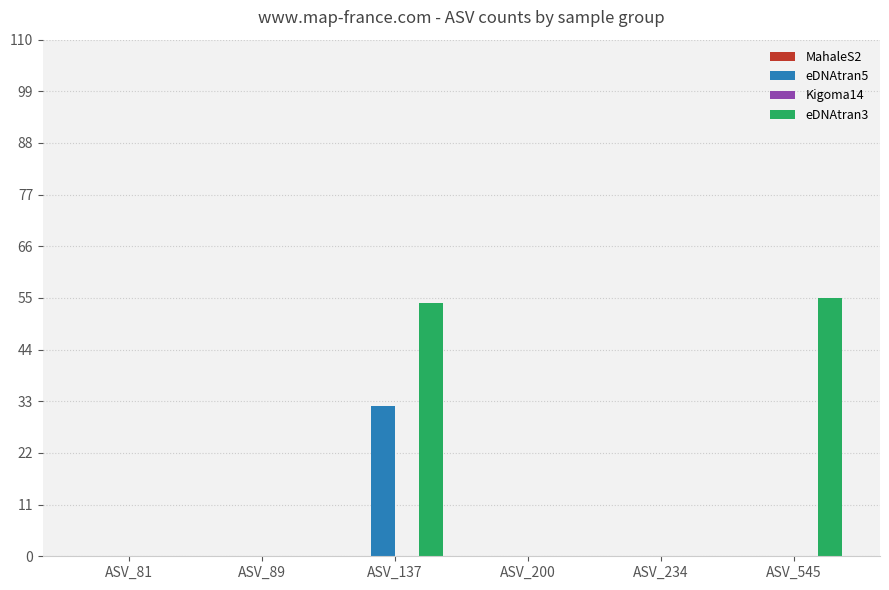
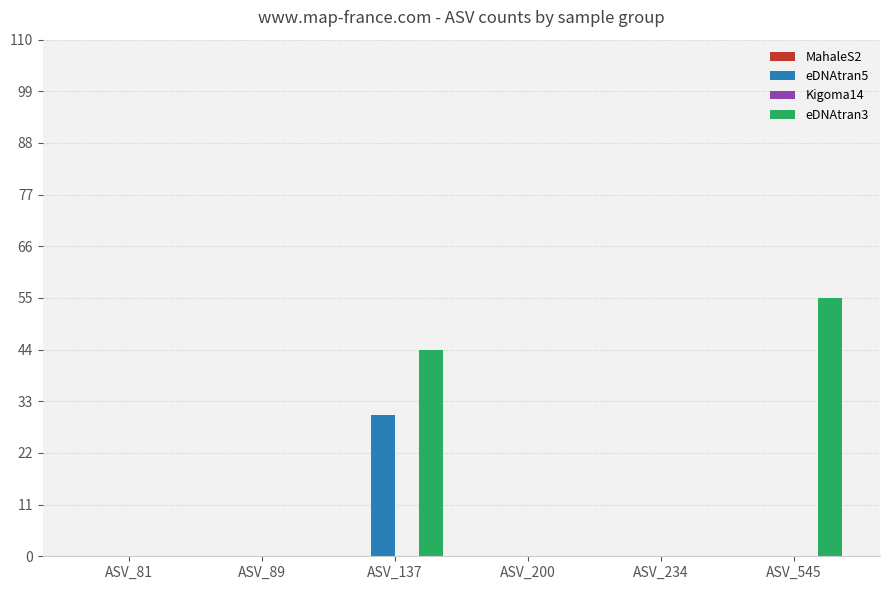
eDNAtran5, ASV_137: 32 -> 30
eDNAtran3, ASV_137: 54 -> 44
